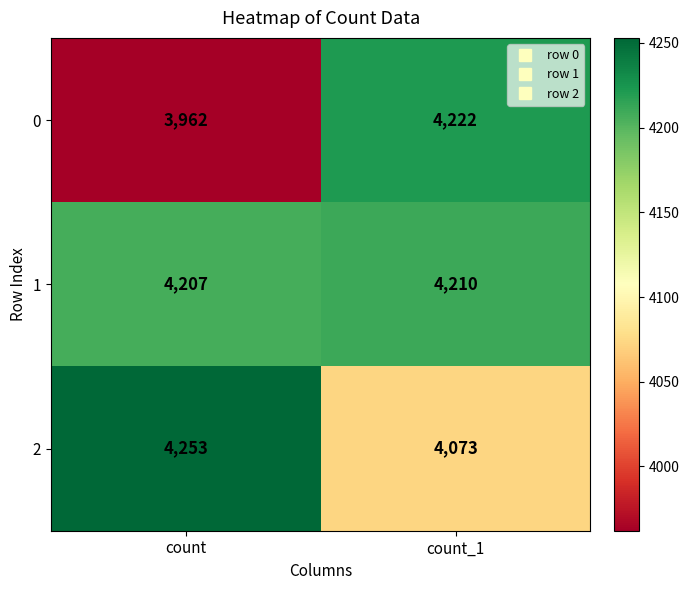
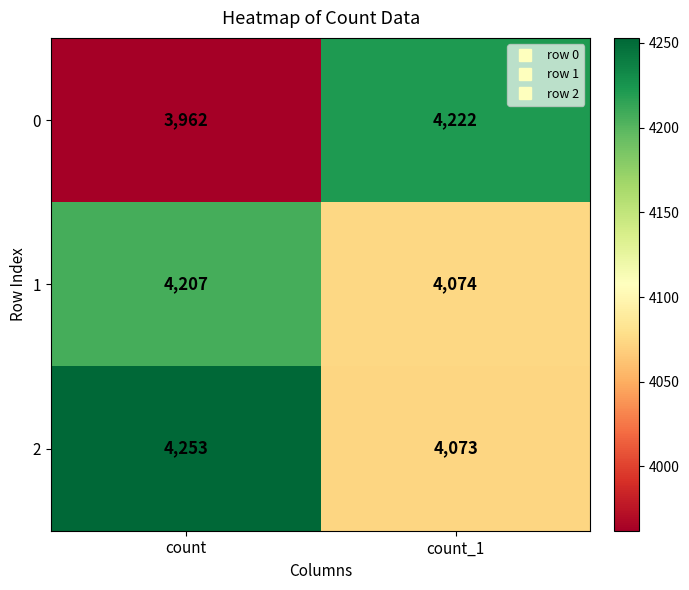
1, count_1: 4,210 -> 4,074
